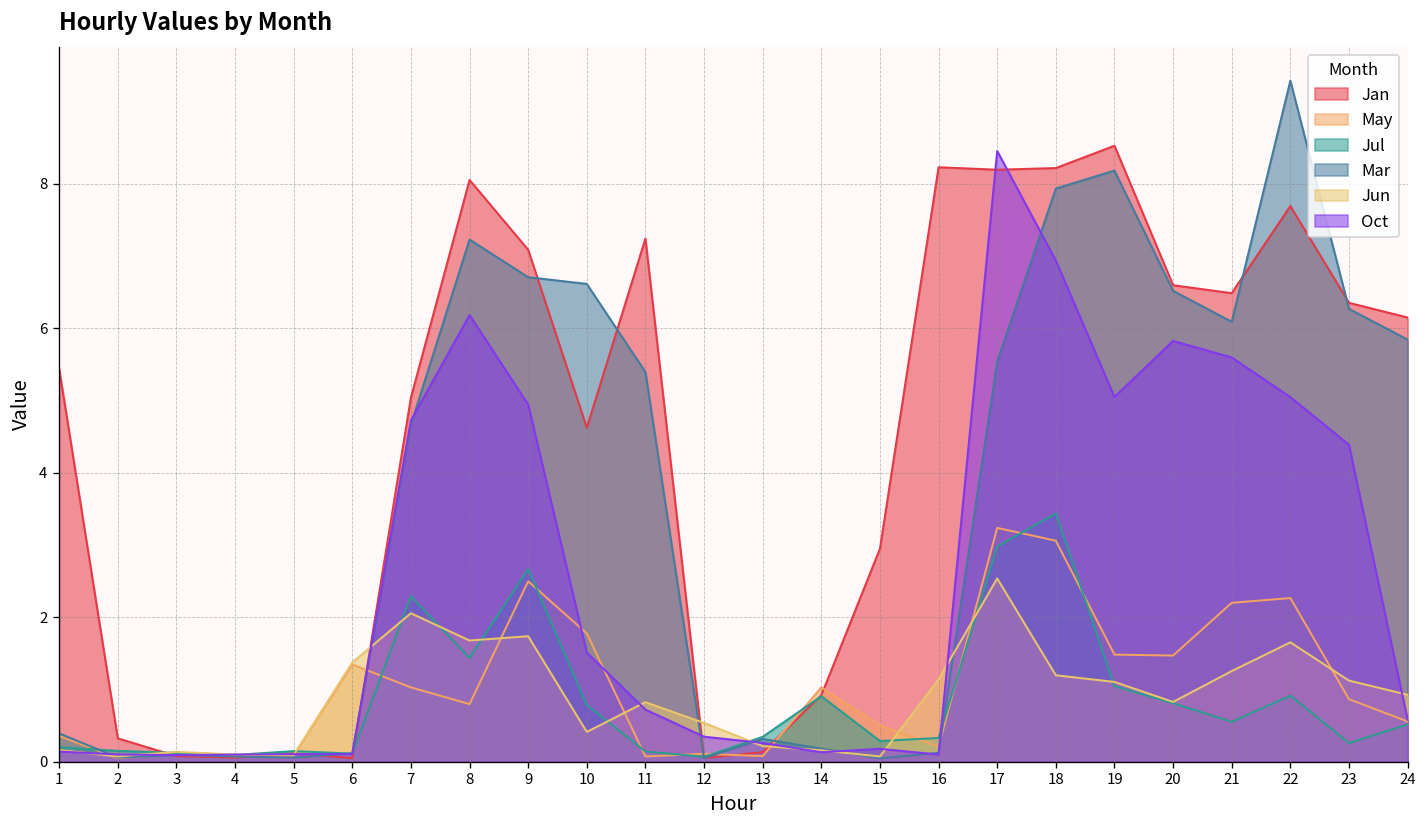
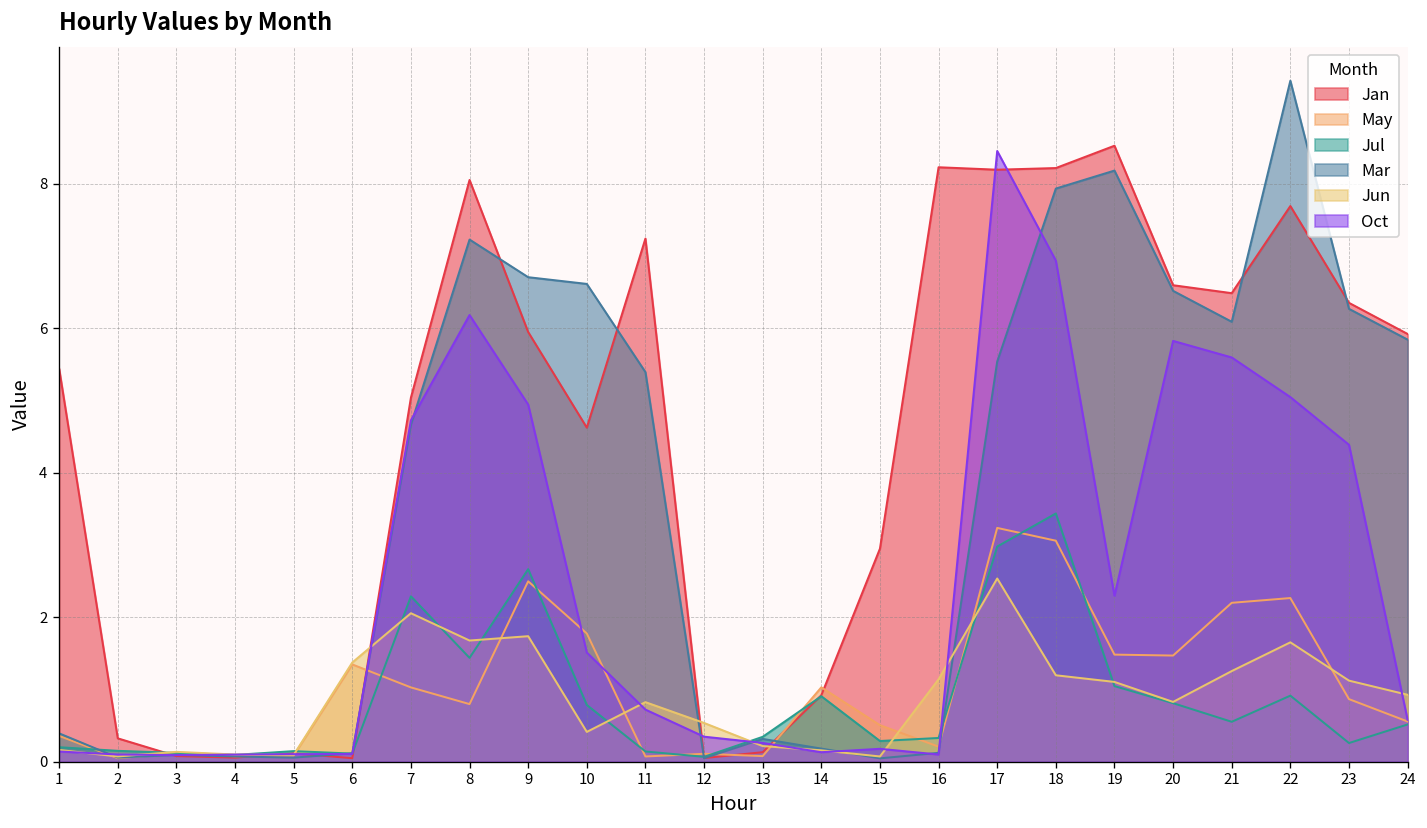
Jan, 9: 7.1 -> 5.9
Oct, 19: 5.0 -> 2.3
Jan, 24: 6.1 -> 5.9
